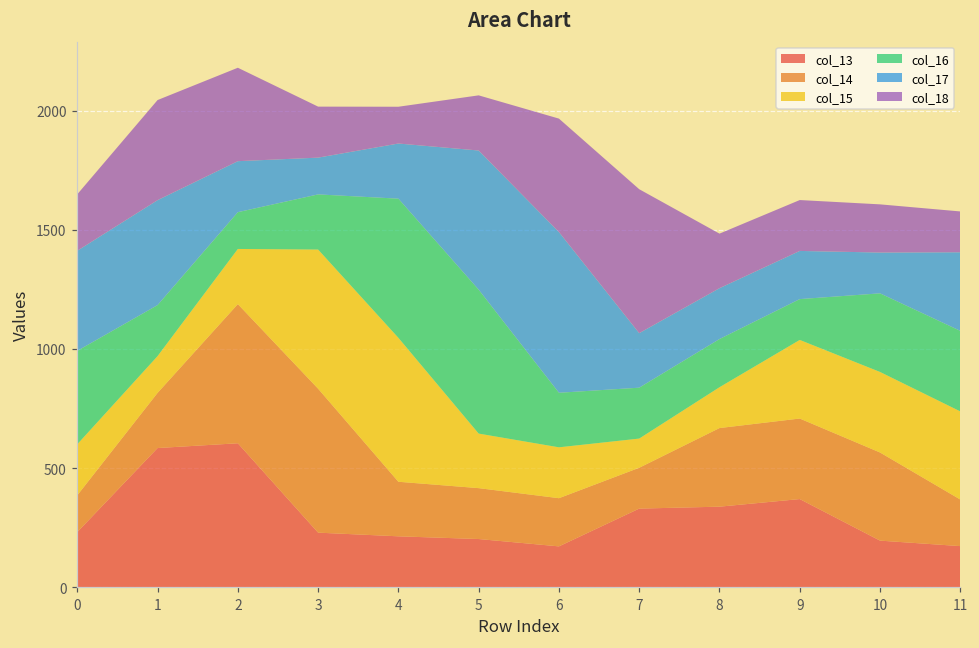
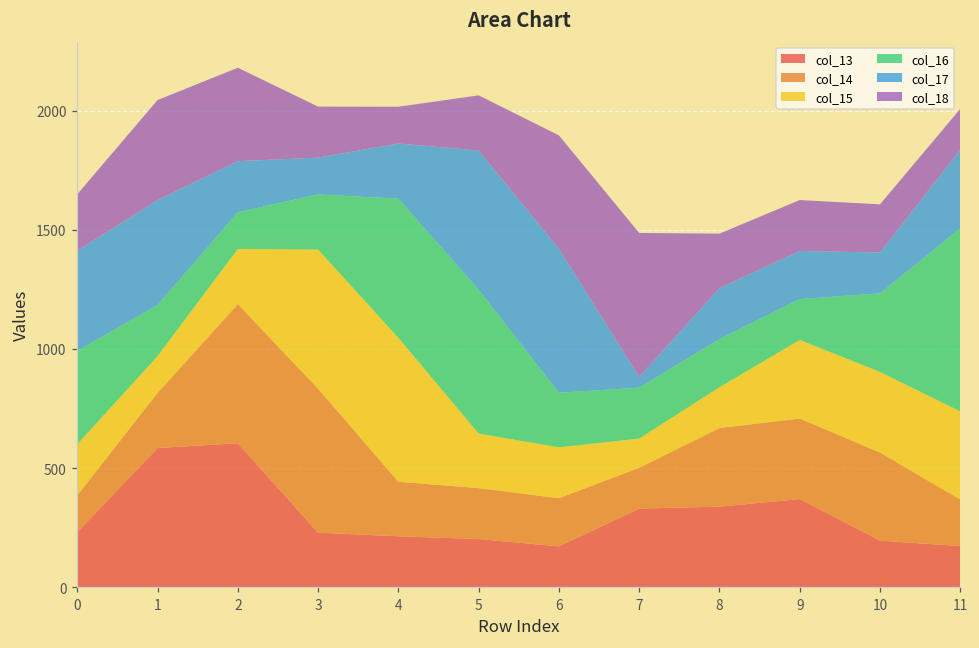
col_17, 6: 670 -> 600
col_17, 7: 230 -> 50
col_16, 11: 340 -> 770
